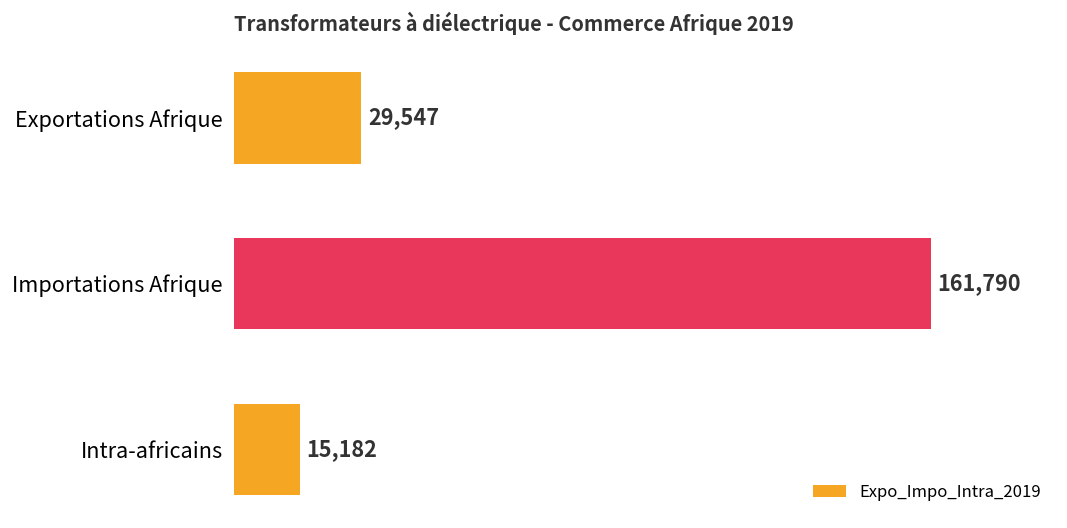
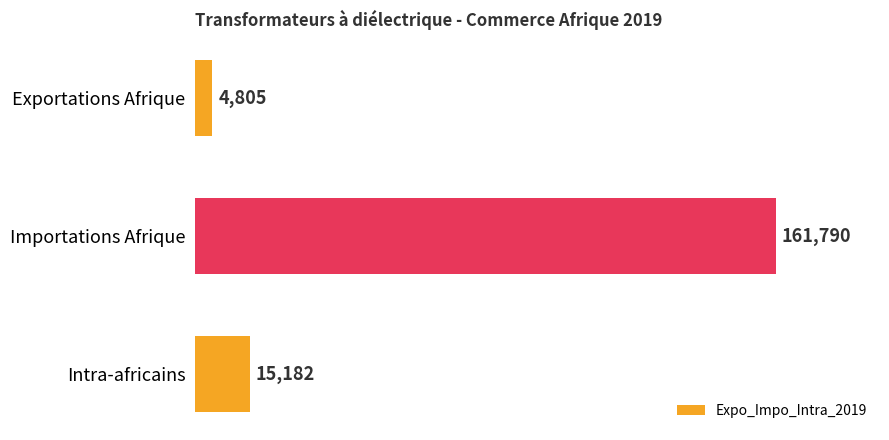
Exportations Afrique: 29,547 -> 4,805
